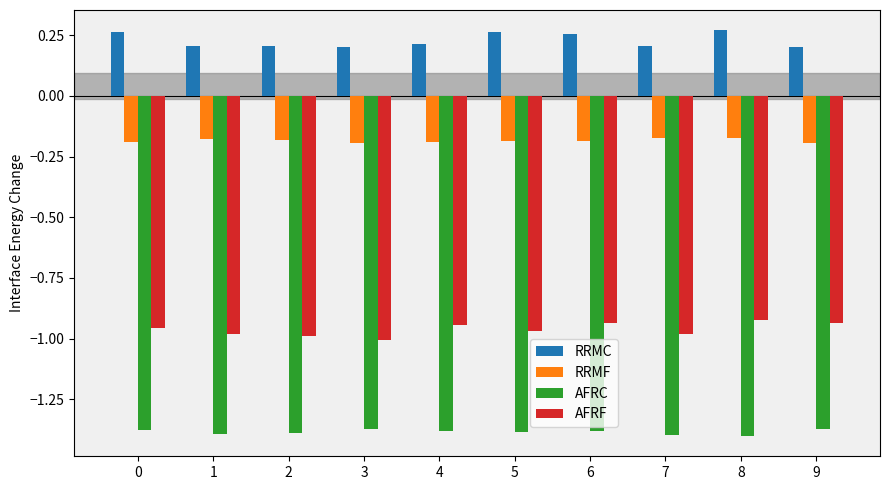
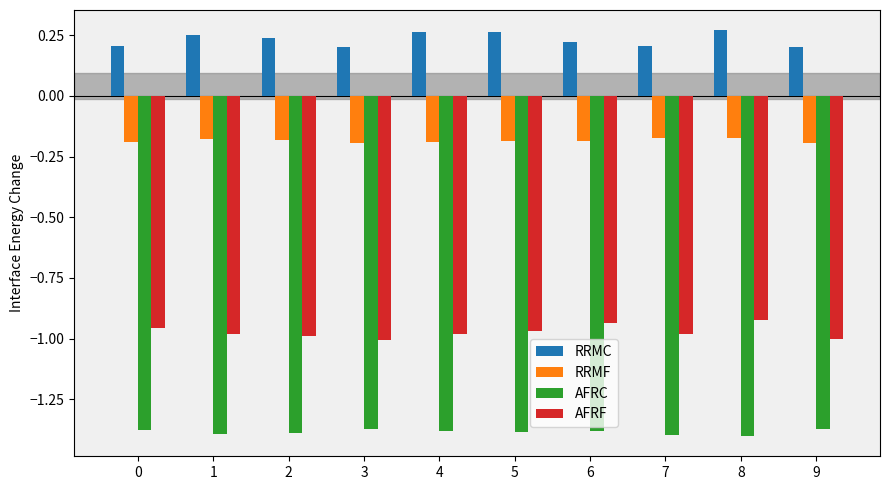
RRMC, 0: 0.26 -> 0.21
RRMC, 1: 0.20 -> 0.25
RRMC, 2: 0.21 -> 0.24
RRMC, 4: 0.21 -> 0.26
AFRF, 4: -0.94 -> -0.98
RRMC, 6: 0.26 -> 0.22
AFRF, 9: -0.94 -> -1.00
